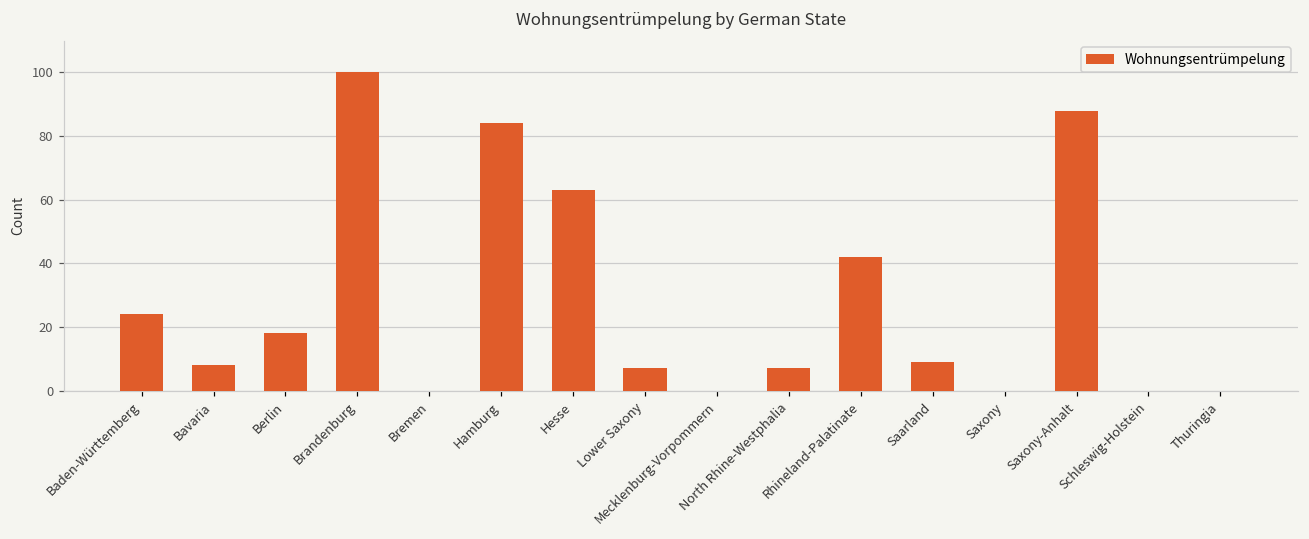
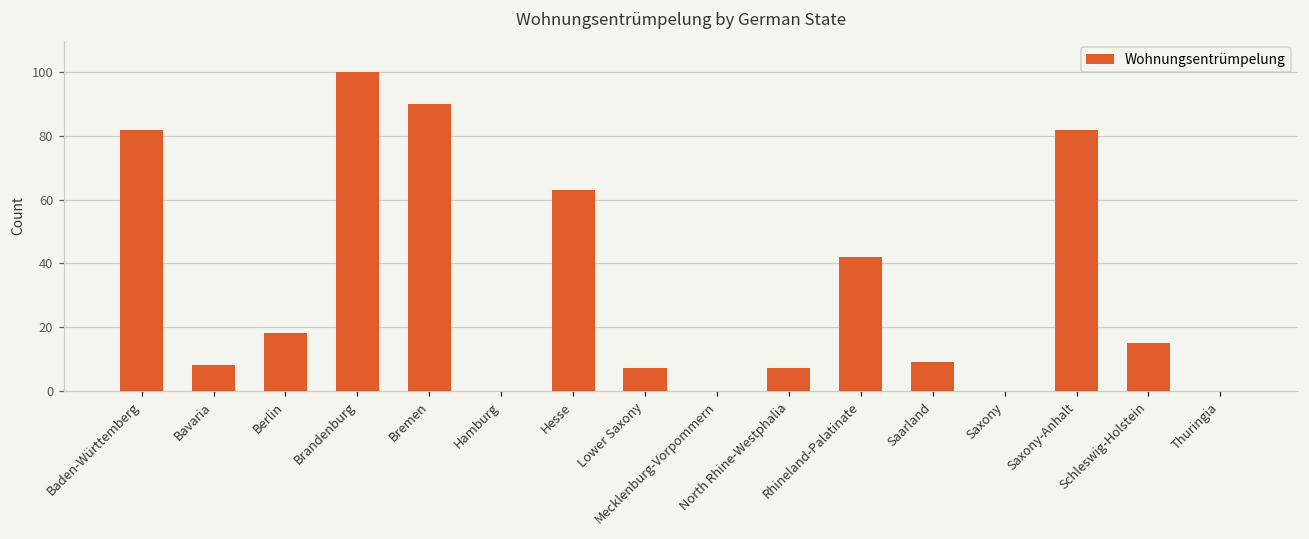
Baden-Württemberg: 24 -> 82
Bremen: 0 -> 90
Hamburg: 84 -> 0
Saxony-Anhalt: 88 -> 82
Schleswig-Holstein: 0 -> 15
